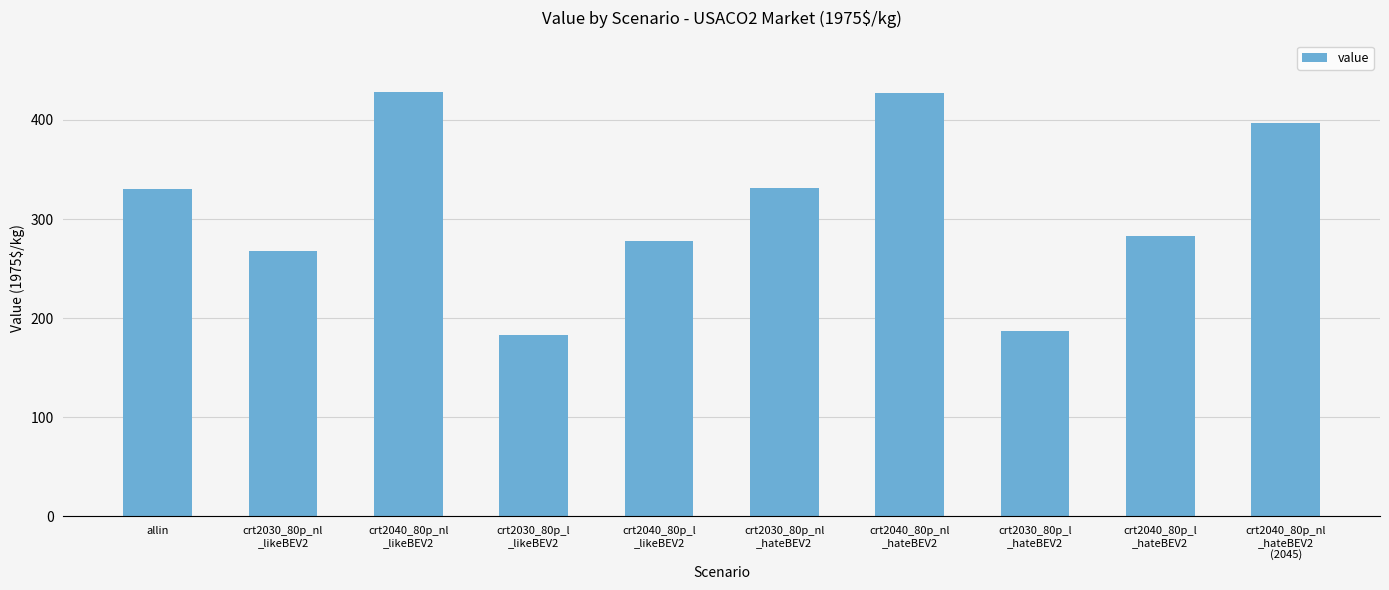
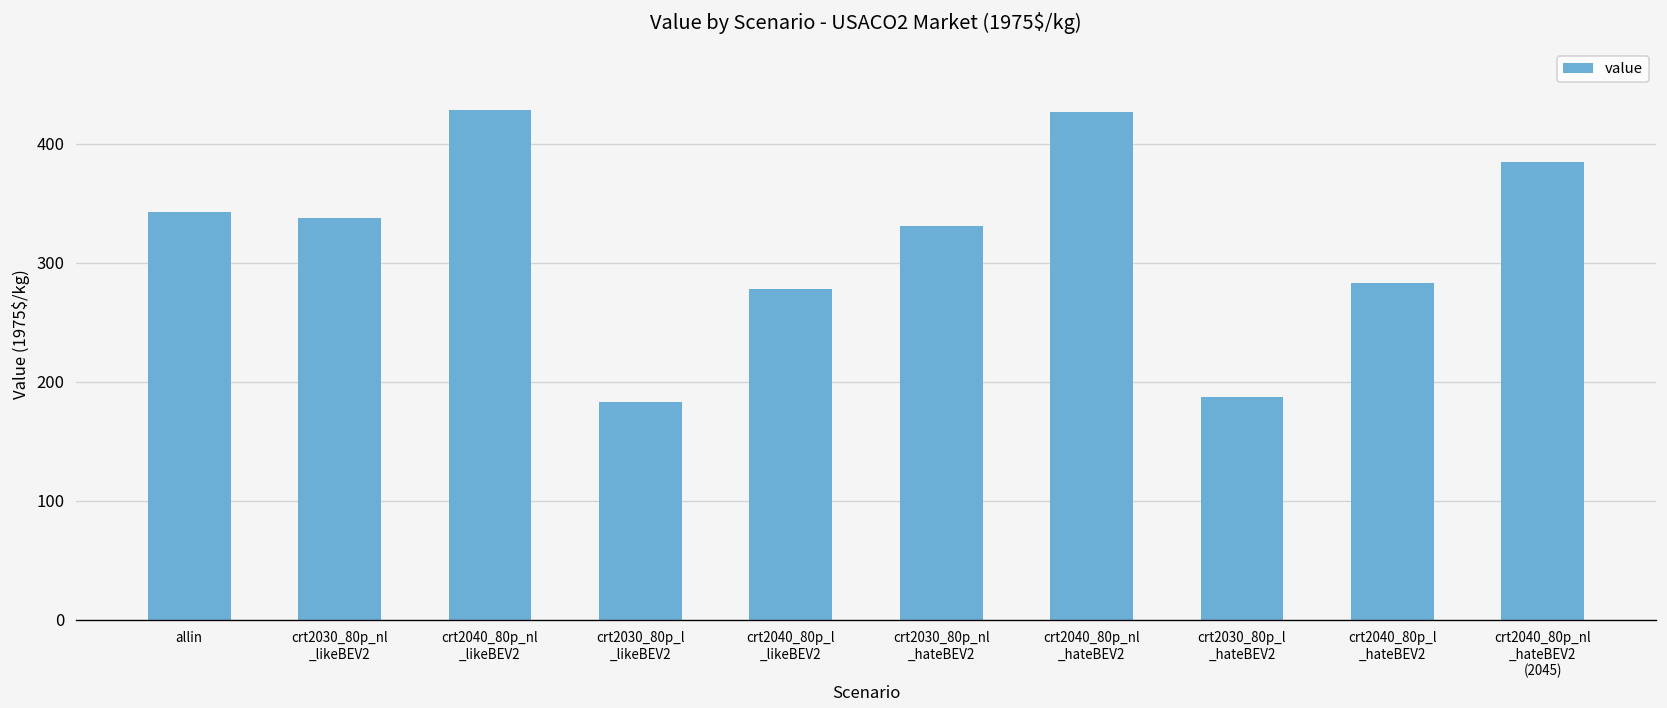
allin: 330 -> 340
crt2030_80p_nl _likeBEV2: 270 -> 340
crt2040_80p_nl _hateBEV2 (2045): 400 -> 380
